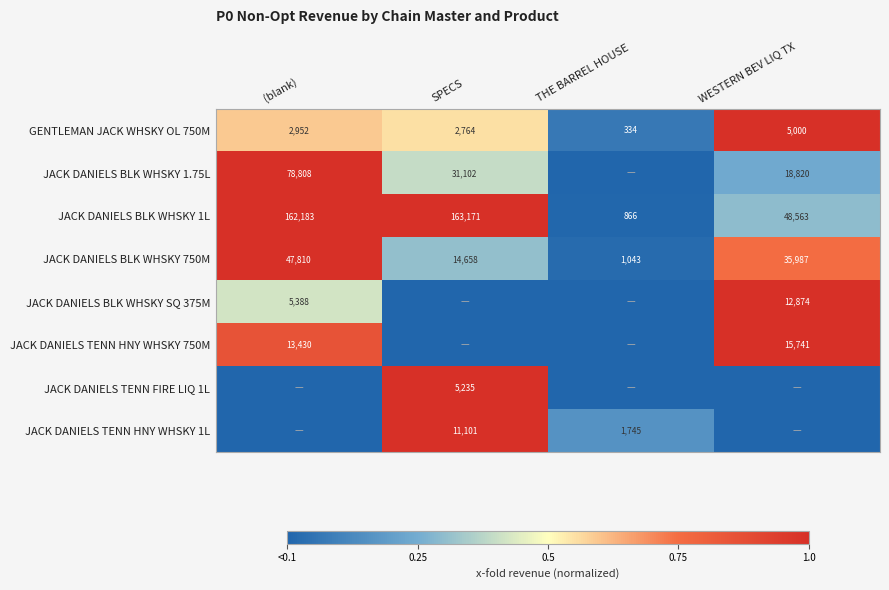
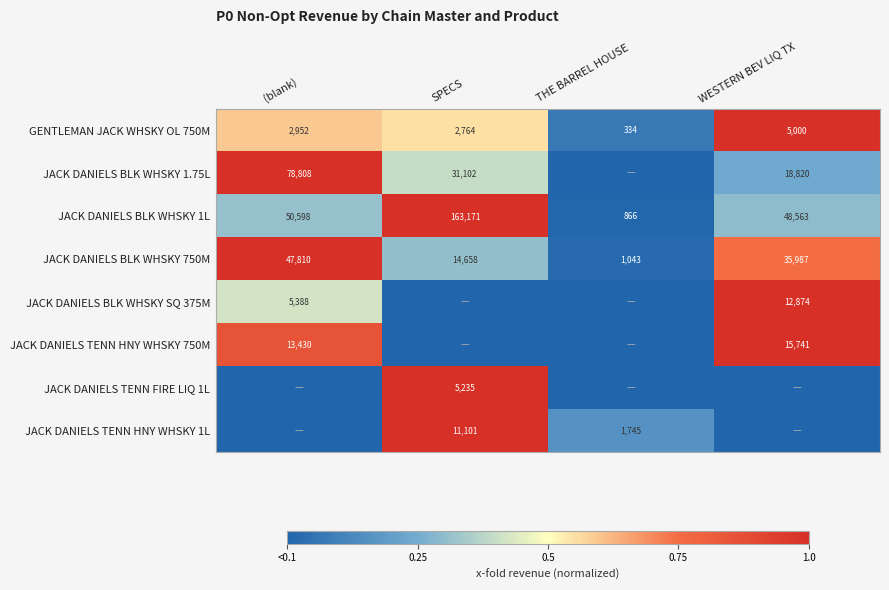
JACK DANIELS BLK WHSKY 1L, (blank): 162,183 -> 50,598
